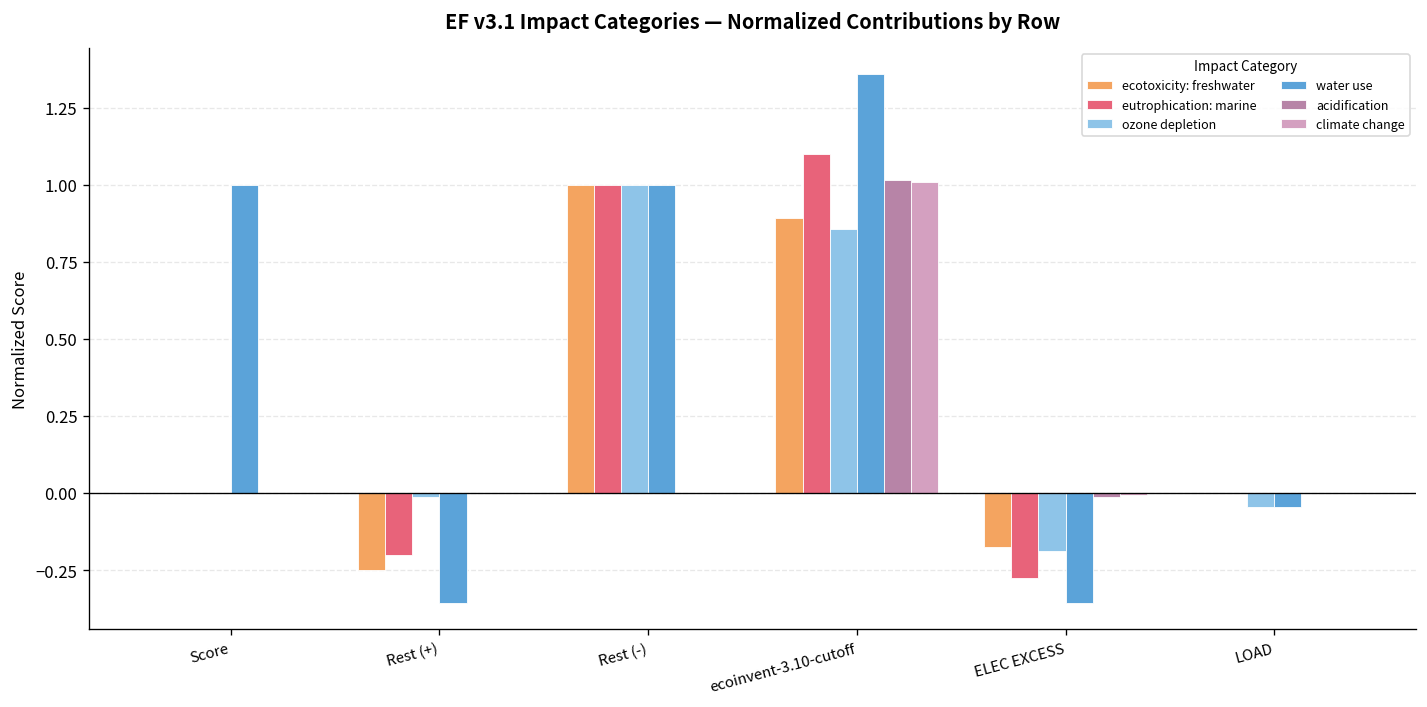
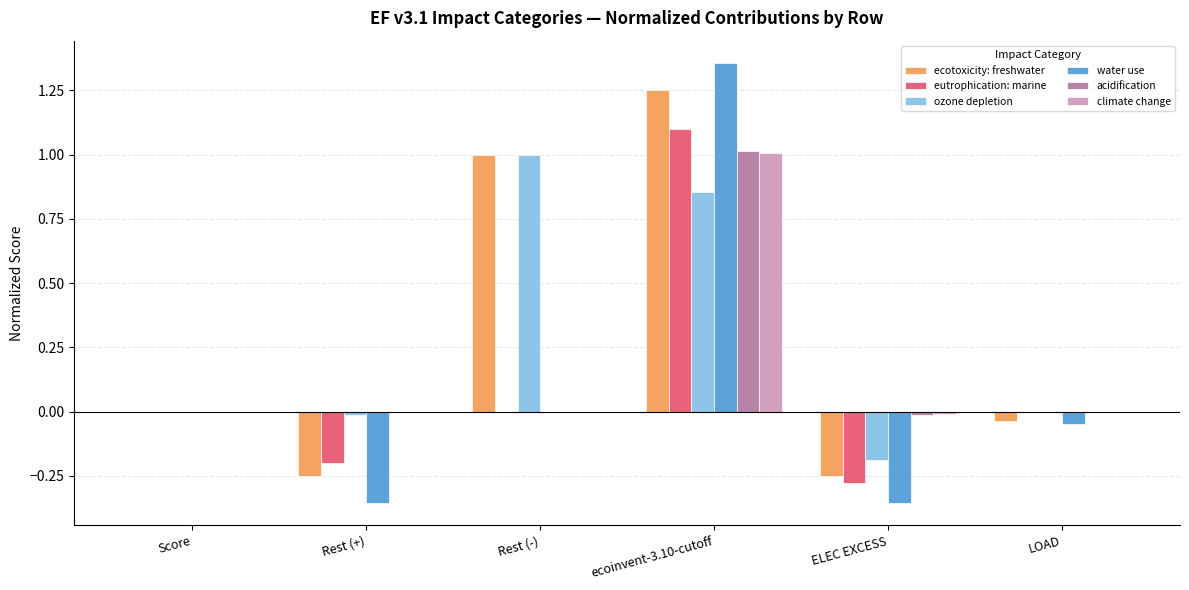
water use, Score: 1 -> 0
eutrophication: marine, Rest (-): 1 -> 0
water use, Rest (-): 1 -> 0
ecotoxicity: freshwater, ecoinvent-3.10-cutoff: 0.89 -> 1.25
ecotoxicity: freshwater, ELEC EXCESS: -0.18 -> -0.25
ecotoxicity: freshwater, LOAD: 0.00 -> -0.04
ozone depletion, LOAD: -0.05 -> 0.00
